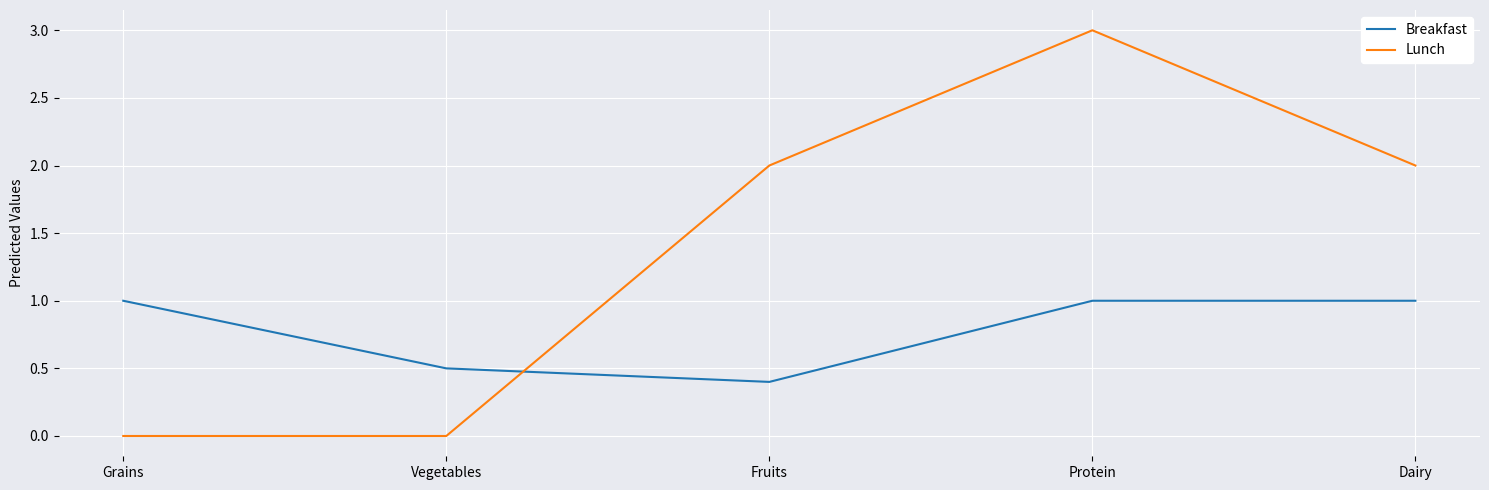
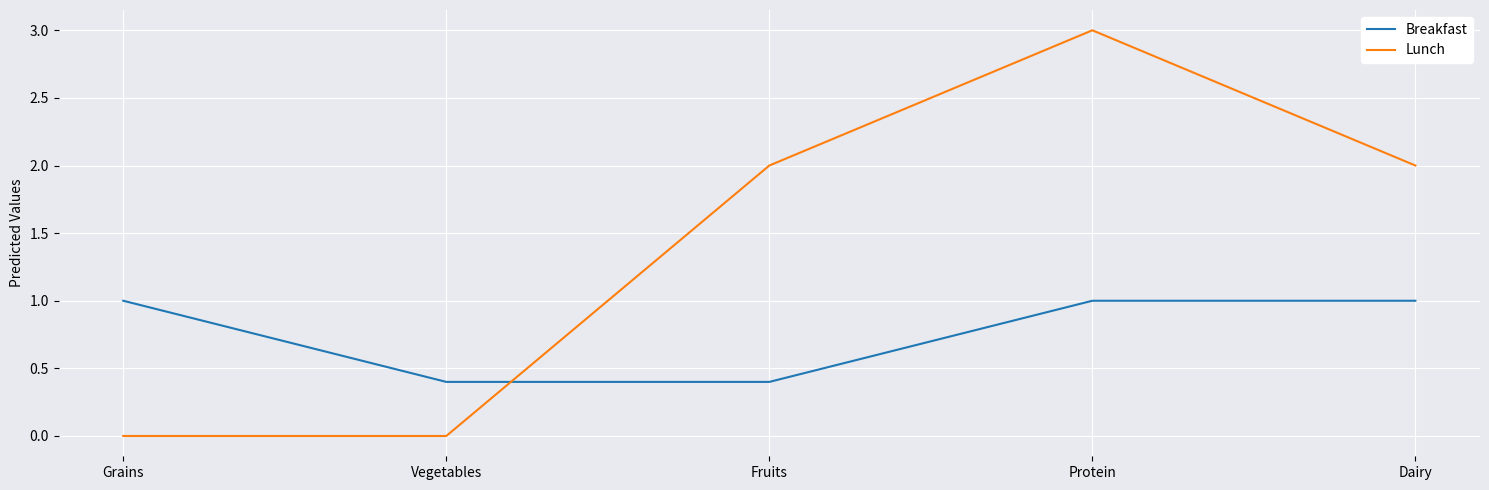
Breakfast, Vegetables: 0.5 -> 0.4
